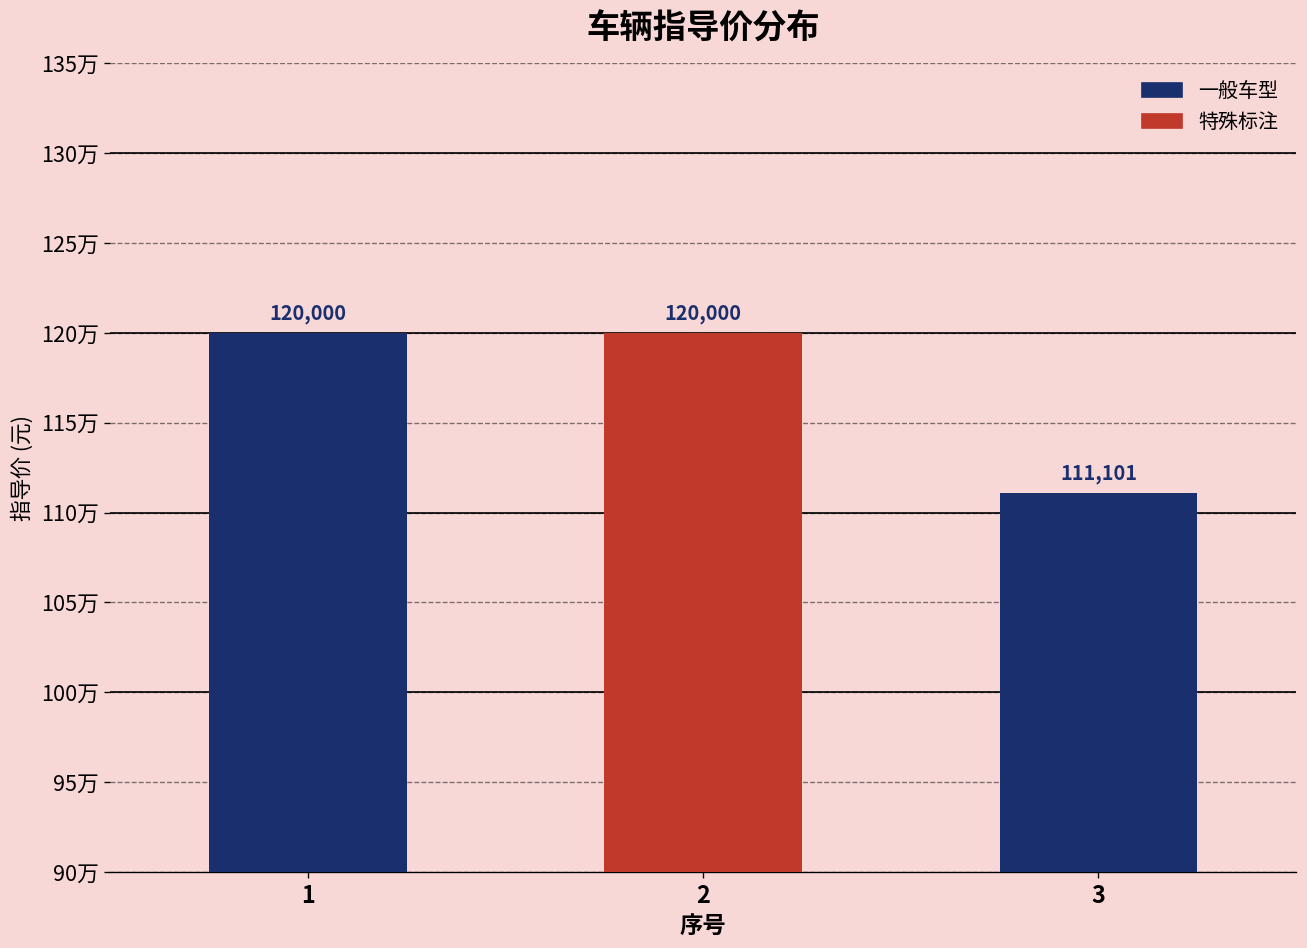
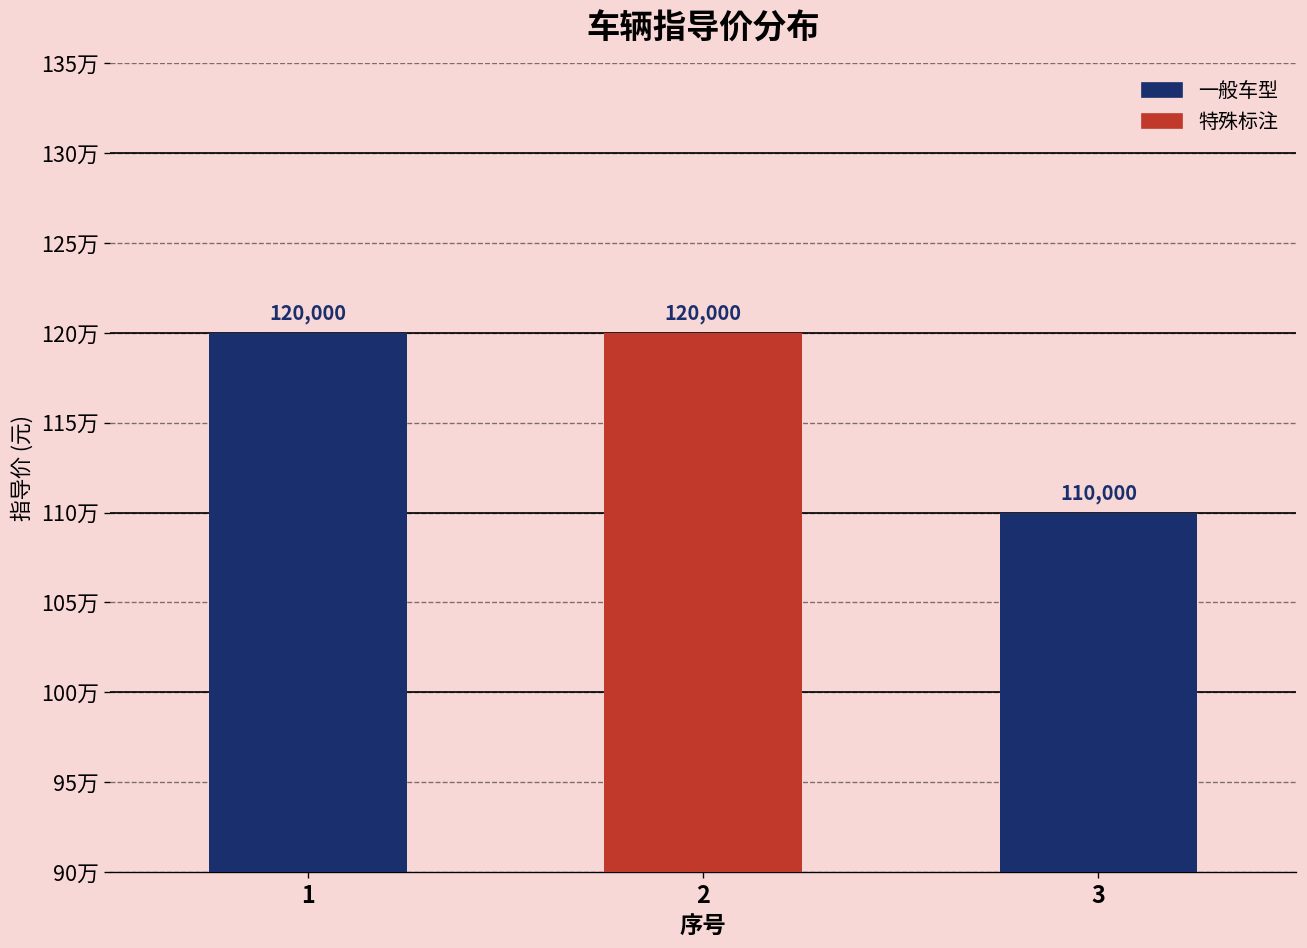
3: 111,101 -> 110,000
